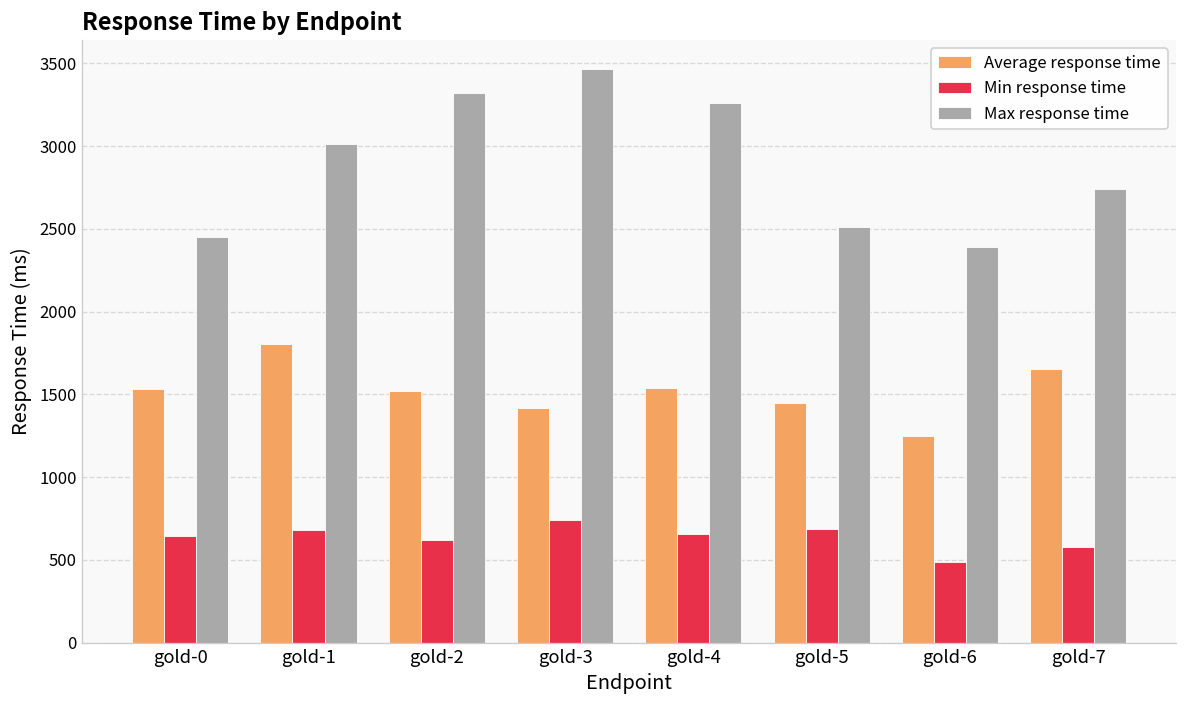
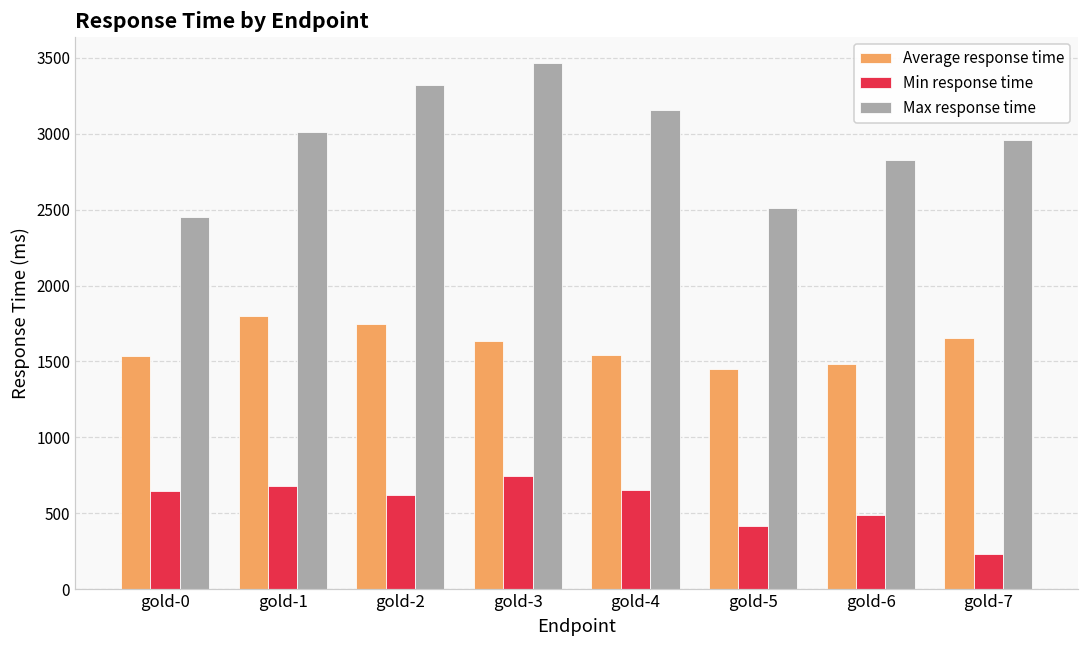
Average response time, gold-2: 1520 -> 1750
Average response time, gold-3: 1420 -> 1640
Max response time, gold-4: 3260 -> 3160
Min response time, gold-5: 690 -> 420
Average response time, gold-6: 1250 -> 1480
Max response time, gold-6: 2390 -> 2830
Min response time, gold-7: 580 -> 230
Max response time, gold-7: 2740 -> 2960
